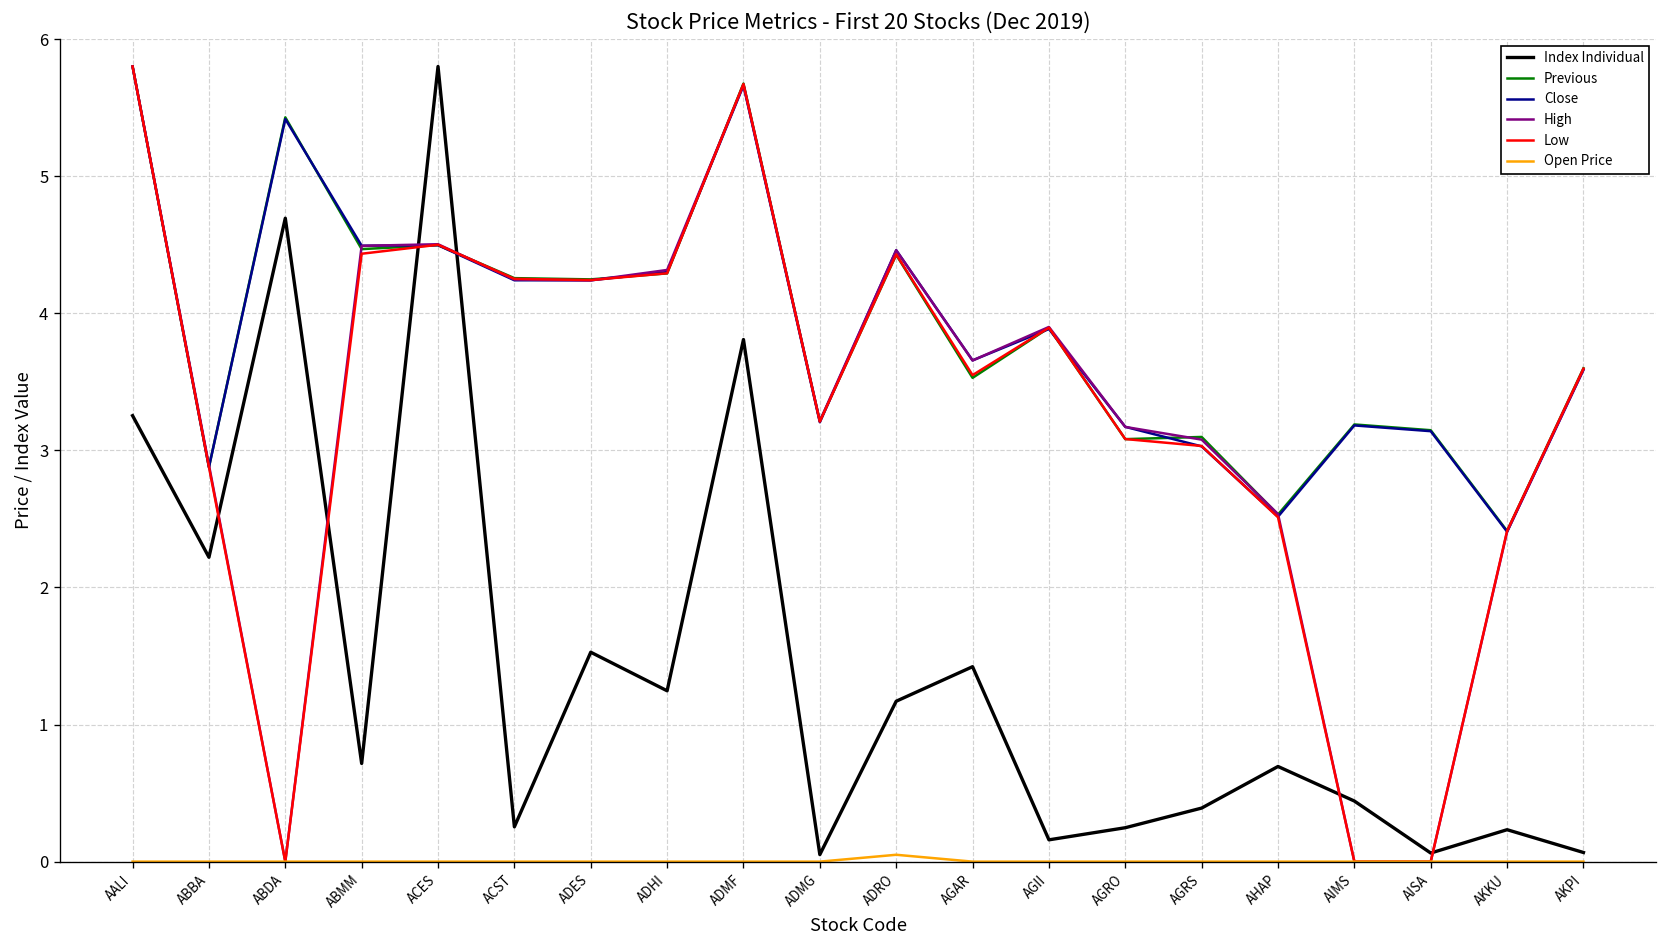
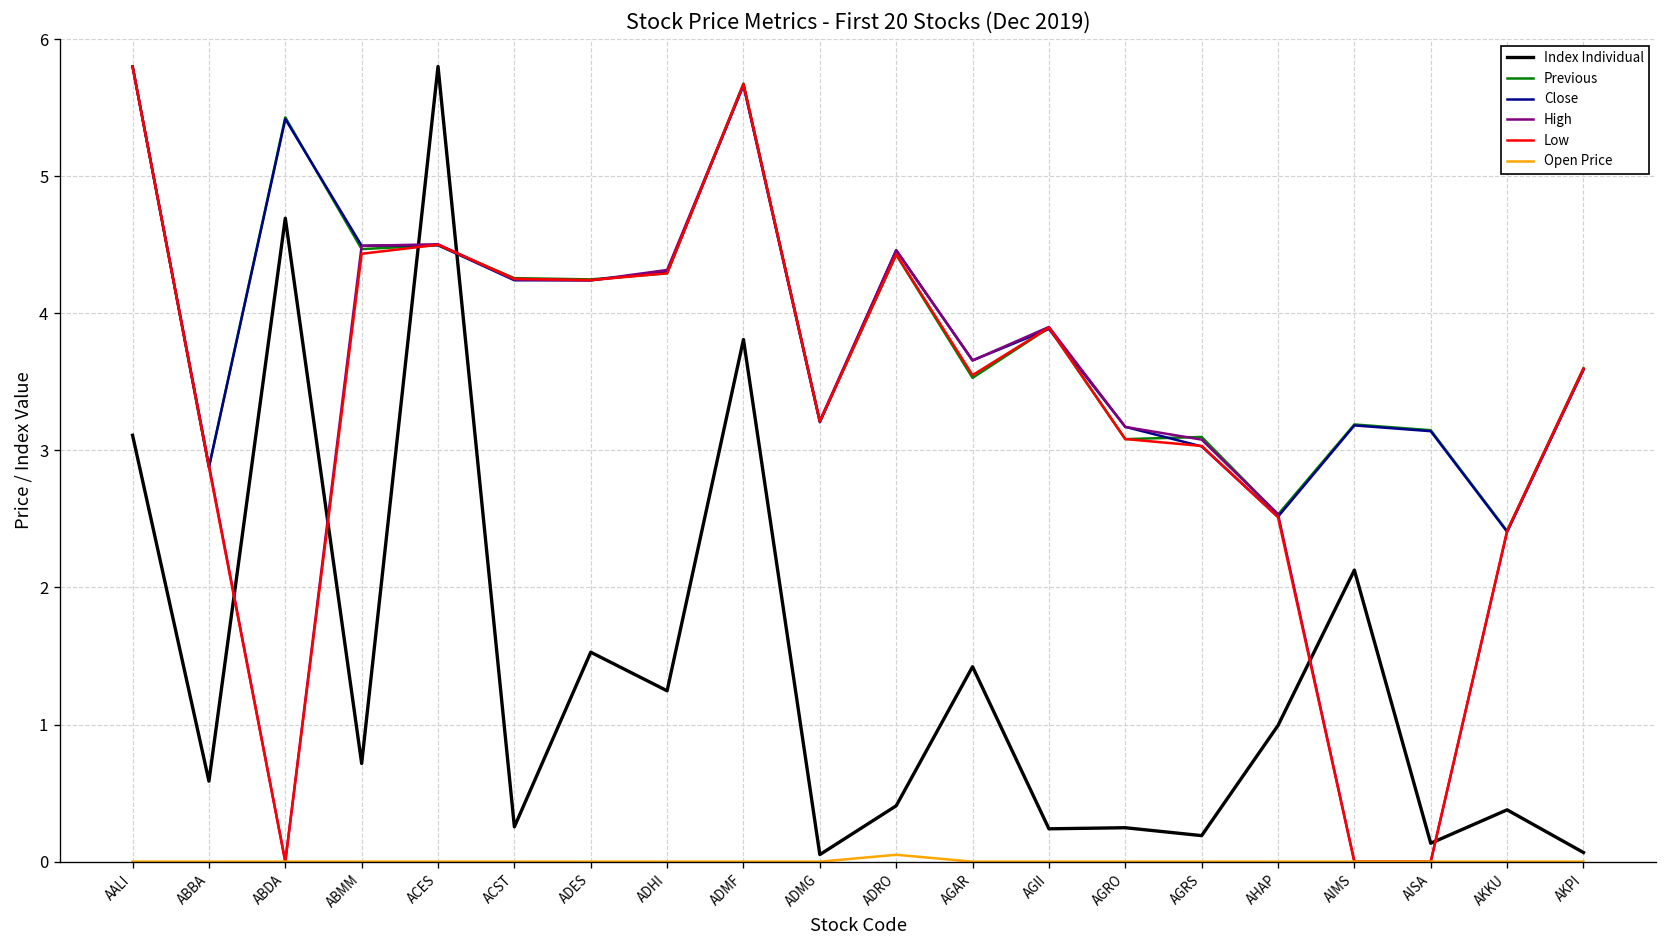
Index Individual, AALI: 3.25 -> 3.11
Index Individual, ABBA: 2.22 -> 0.59
Index Individual, ADRO: 1.17 -> 0.41
Index Individual, AGII: 0.16 -> 0.24
Index Individual, AGRS: 0.39 -> 0.19
Index Individual, AHAP: 0.69 -> 0.99
Index Individual, AIMS: 0.44 -> 2.13
Index Individual, AISA: 0.06 -> 0.13
Index Individual, AKKU: 0.23 -> 0.38
